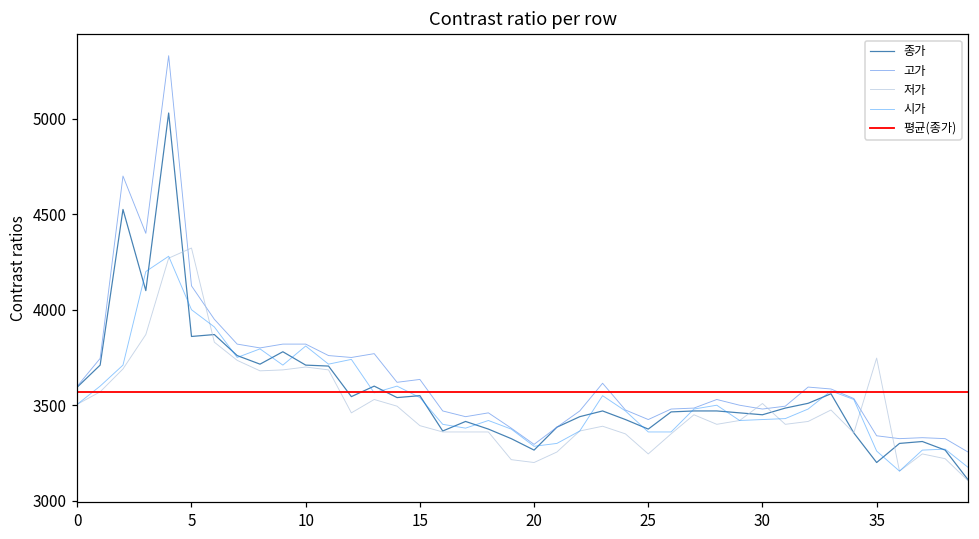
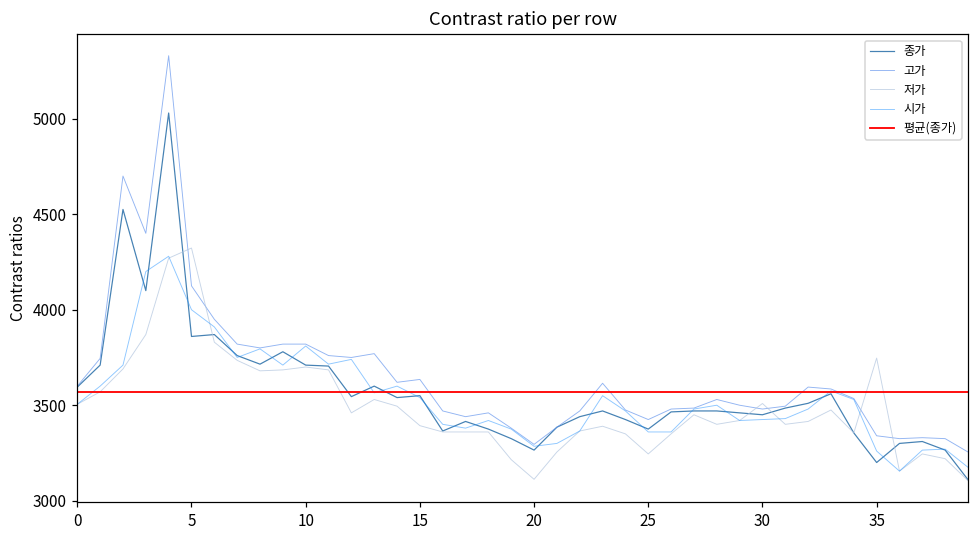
저가, 20: 3200 -> 3110
